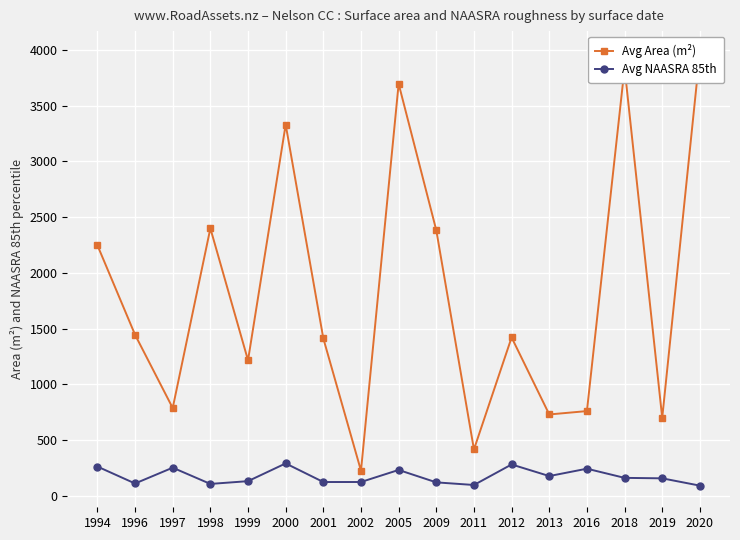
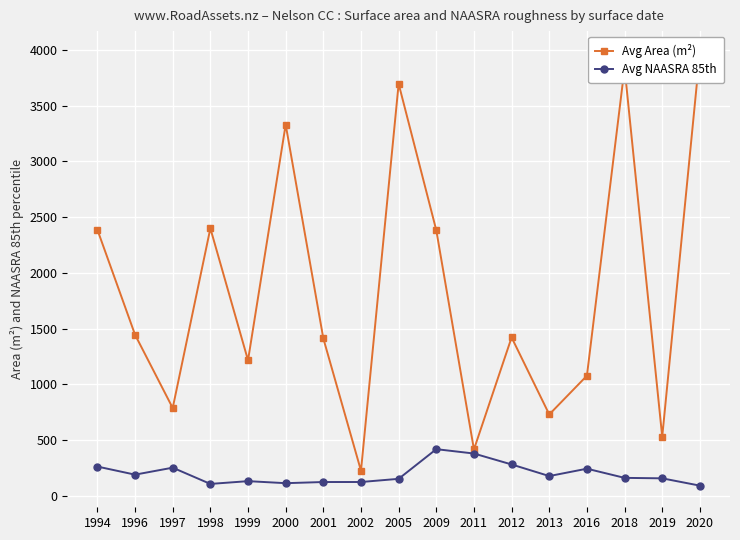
Avg Area (m²), 1994: 2250 -> 2390
Avg NAASRA 85th, 1996: 110 -> 190
Avg NAASRA 85th, 2000: 290 -> 120
Avg NAASRA 85th, 2005: 230 -> 150
Avg NAASRA 85th, 2009: 120 -> 420
Avg NAASRA 85th, 2011: 100 -> 380
Avg Area (m²), 2016: 760 -> 1080
Avg Area (m²), 2019: 700 -> 530
